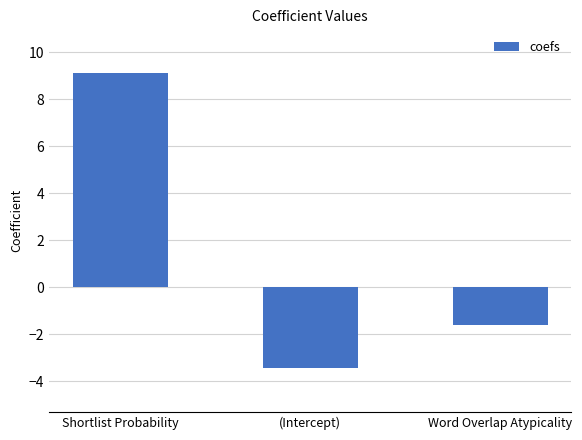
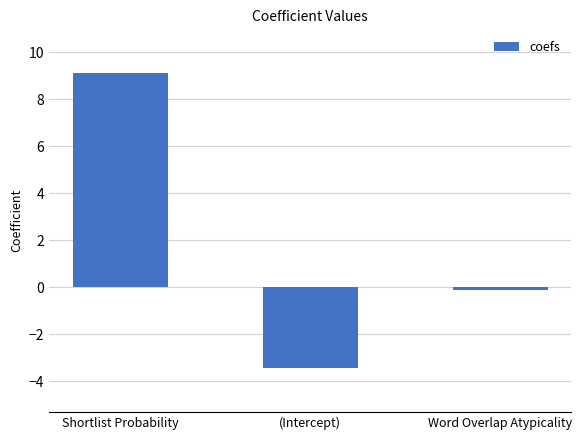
Word Overlap Atypicality: -1.6 -> -0.1
